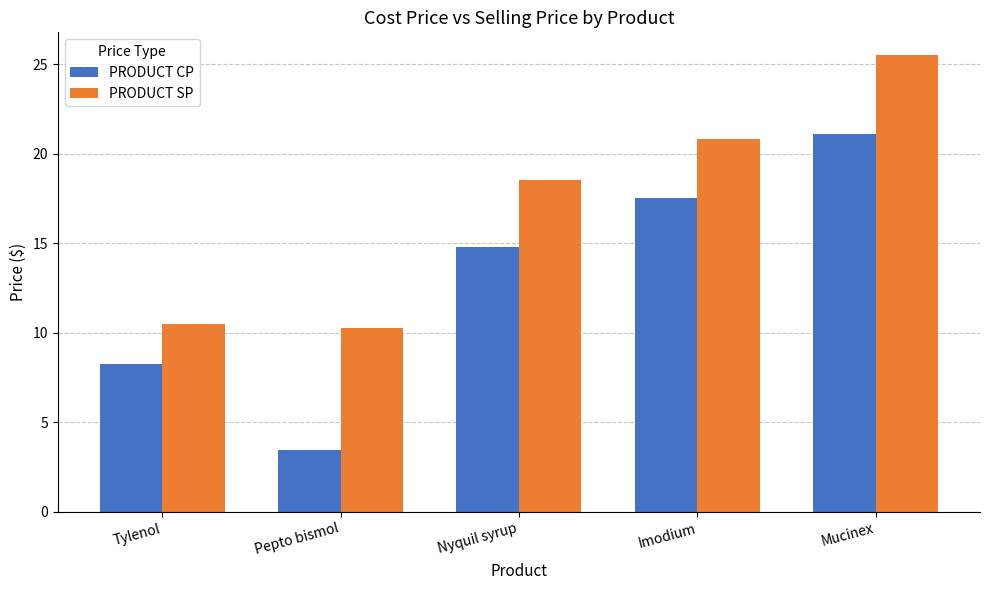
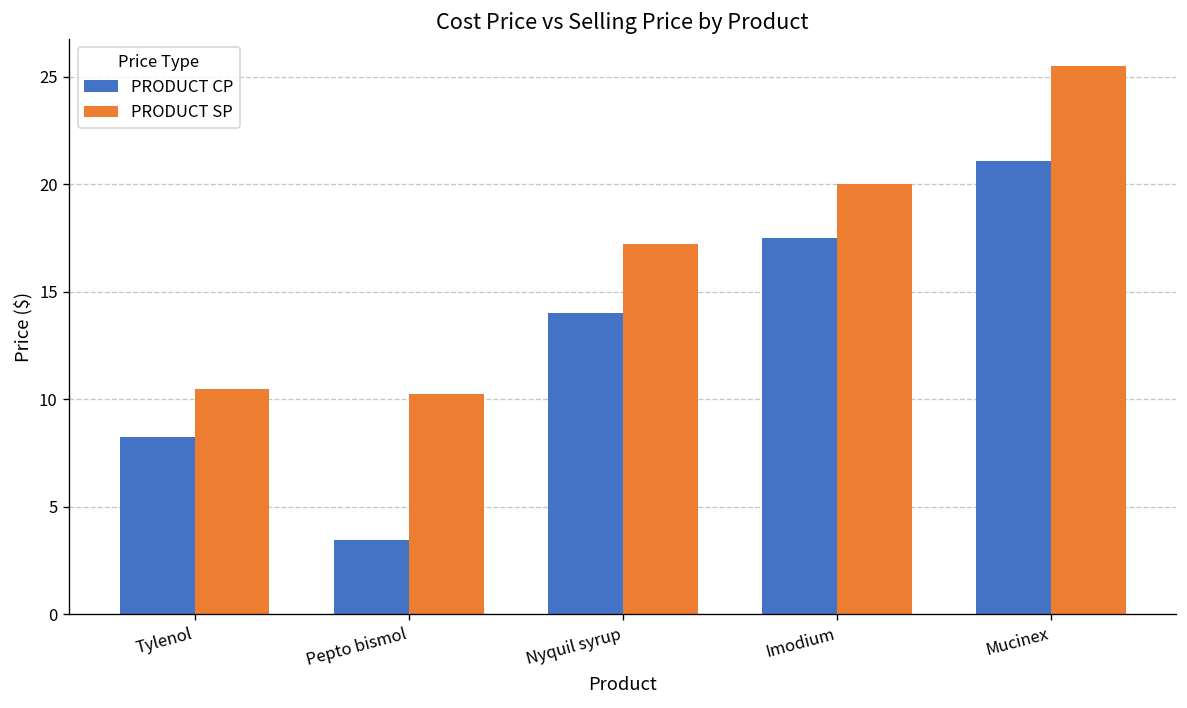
PRODUCT CP, Nyquil syrup: 14.8 -> 14.0
PRODUCT SP, Nyquil syrup: 18.5 -> 17.3
PRODUCT SP, Imodium: 20.8 -> 20.0
